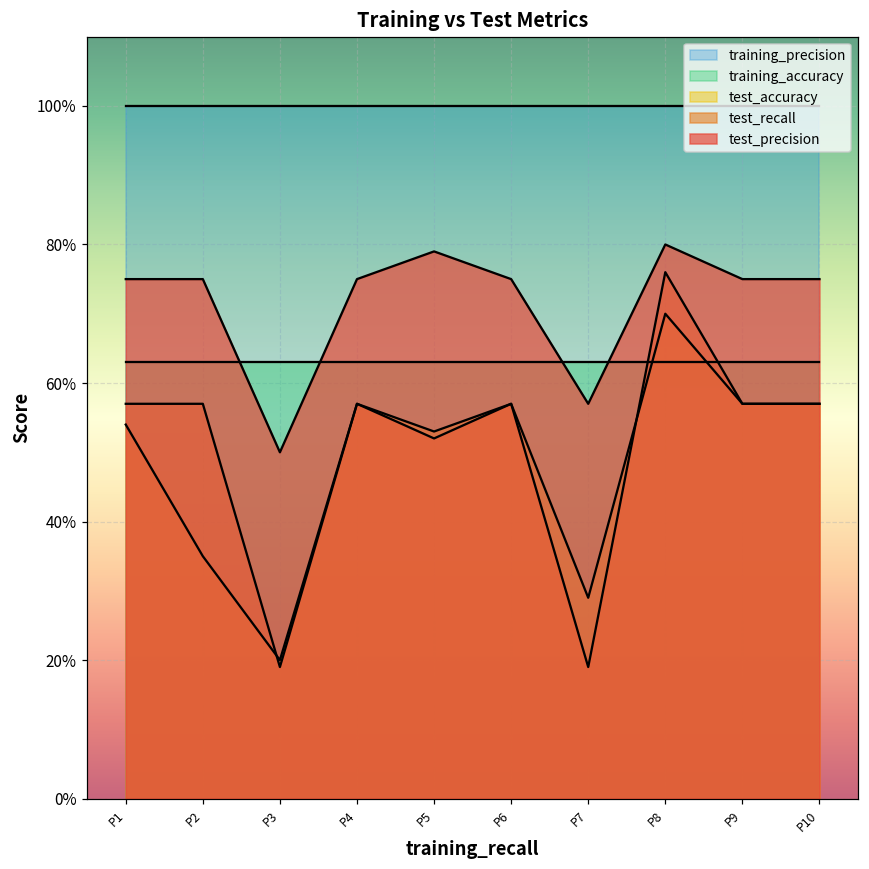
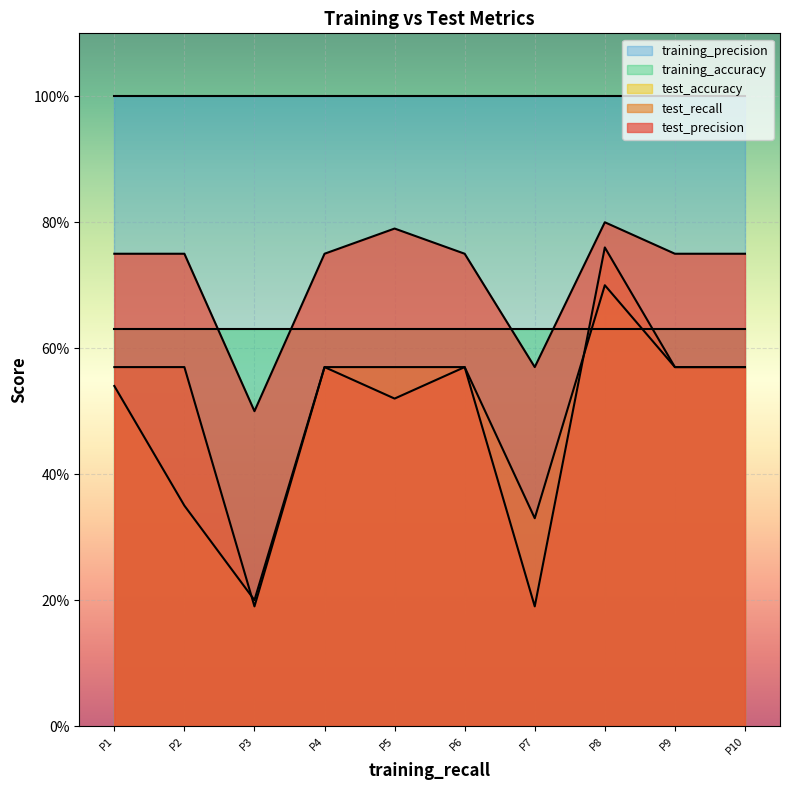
test_accuracy, P5: 53% -> 57%
test_accuracy, P7: 29% -> 33%
